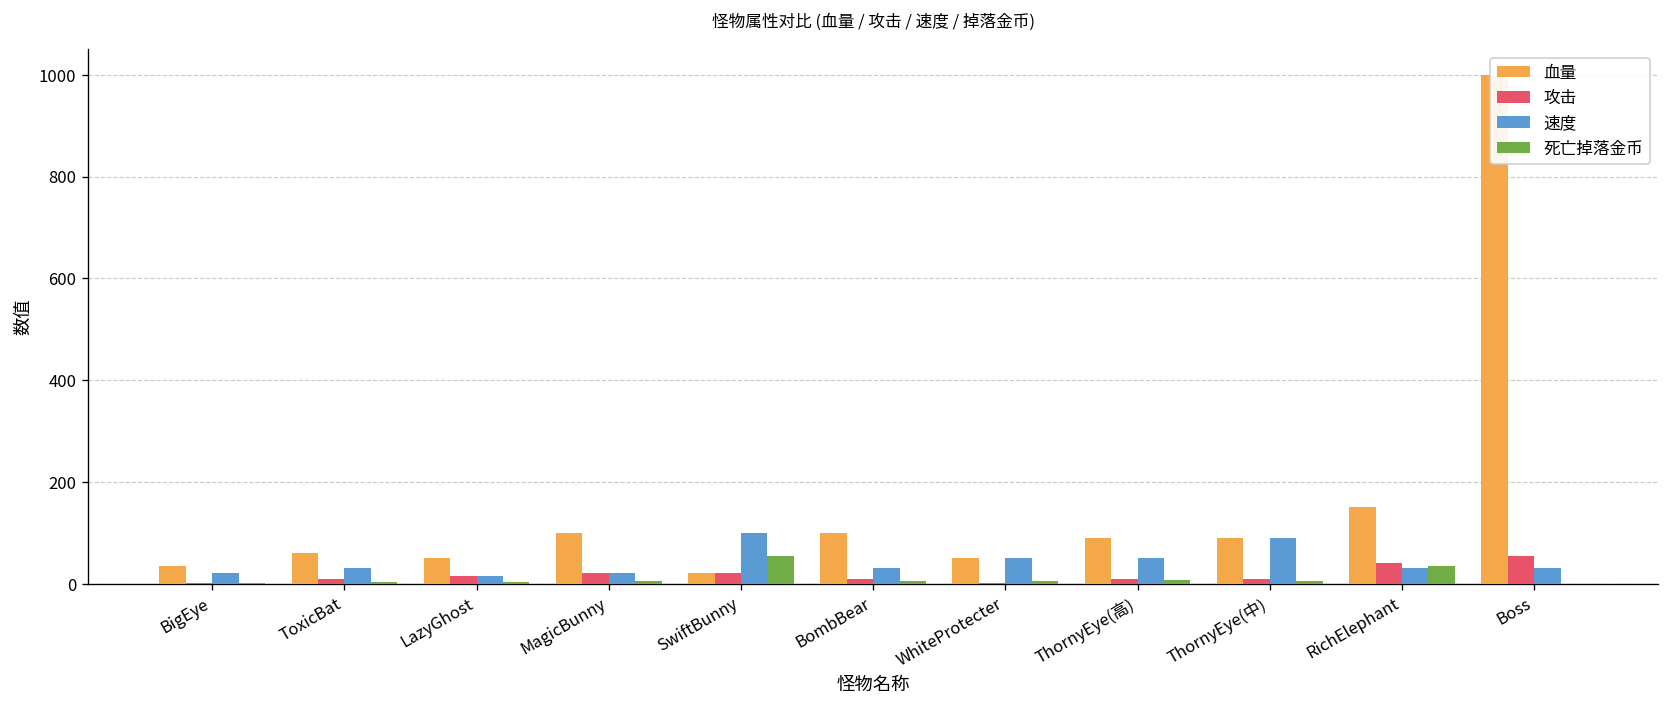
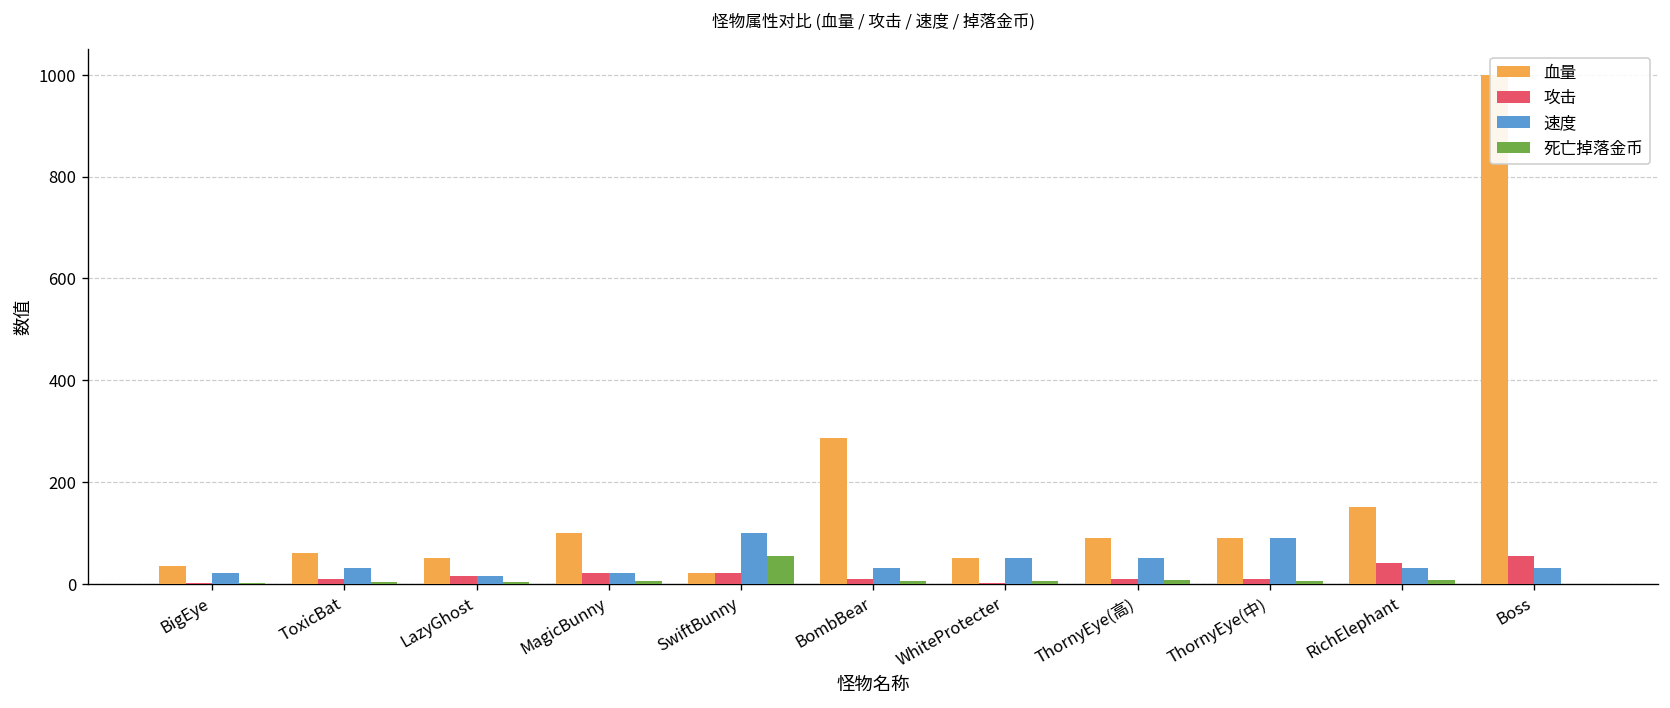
血量, BombBear: 100 -> 290
死亡掉落金币, RichElephant: 40 -> 10
